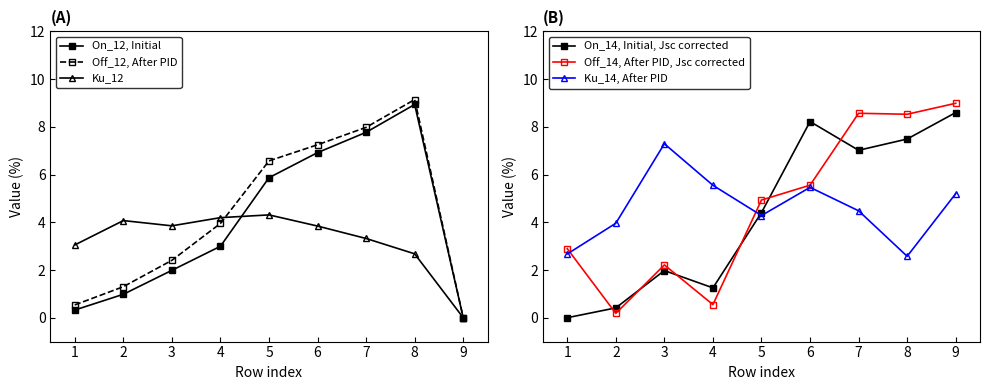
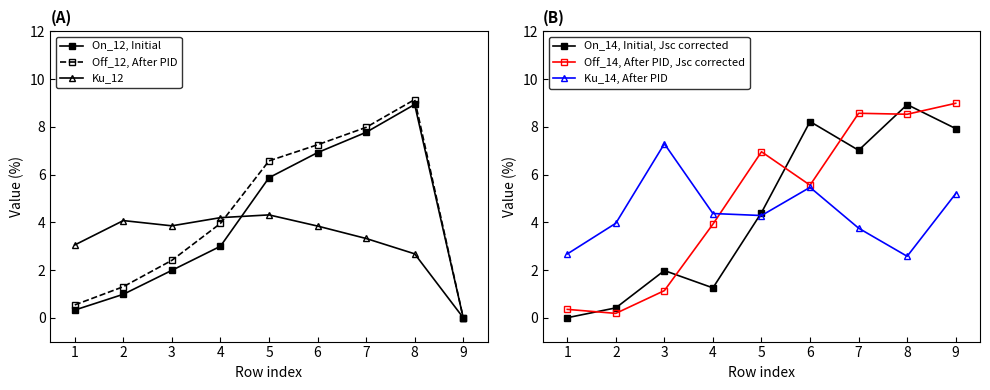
(B), Off_14, After PID, Jsc corrected, 1: 2.9 -> 0.3
(B), Off_14, After PID, Jsc corrected, 3: 2.2 -> 1.1
(B), Off_14, After PID, Jsc corrected, 4: 0.5 -> 3.9
(B), Ku_14, After PID, 4: 5.6 -> 4.4
(B), Off_14, After PID, Jsc corrected, 5: 4.9 -> 7.0
(B), Ku_14, After PID, 7: 4.5 -> 3.8
(B), On_14, Initial, Jsc corrected, 8: 7.5 -> 8.9
(B), On_14, Initial, Jsc corrected, 9: 8.6 -> 7.9
